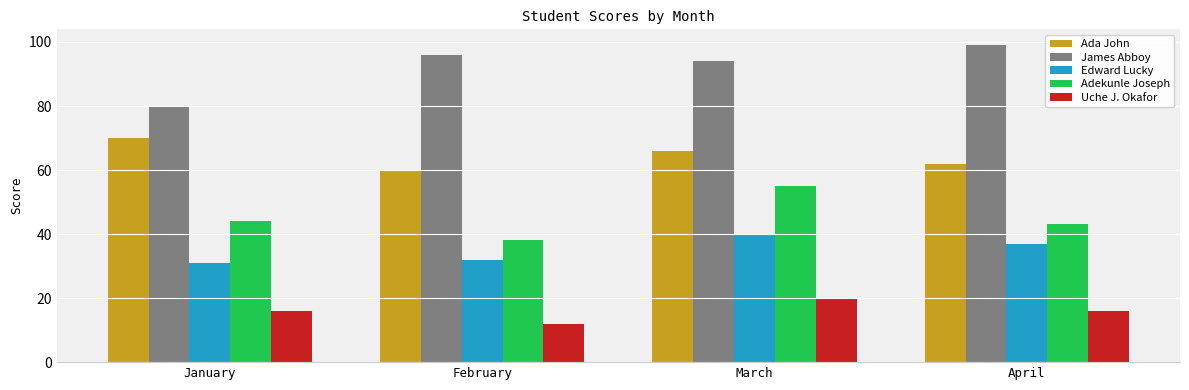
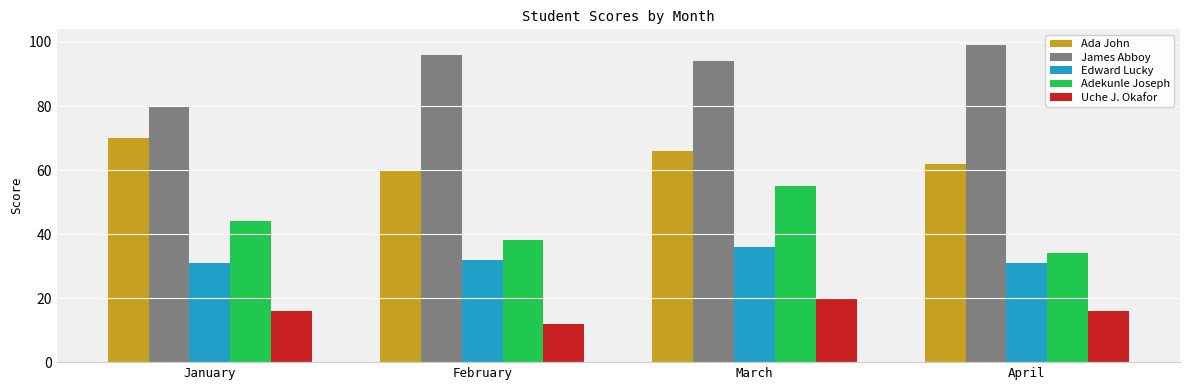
Edward Lucky, March: 40 -> 36
Edward Lucky, April: 37 -> 31
Adekunle Joseph, April: 43 -> 34
